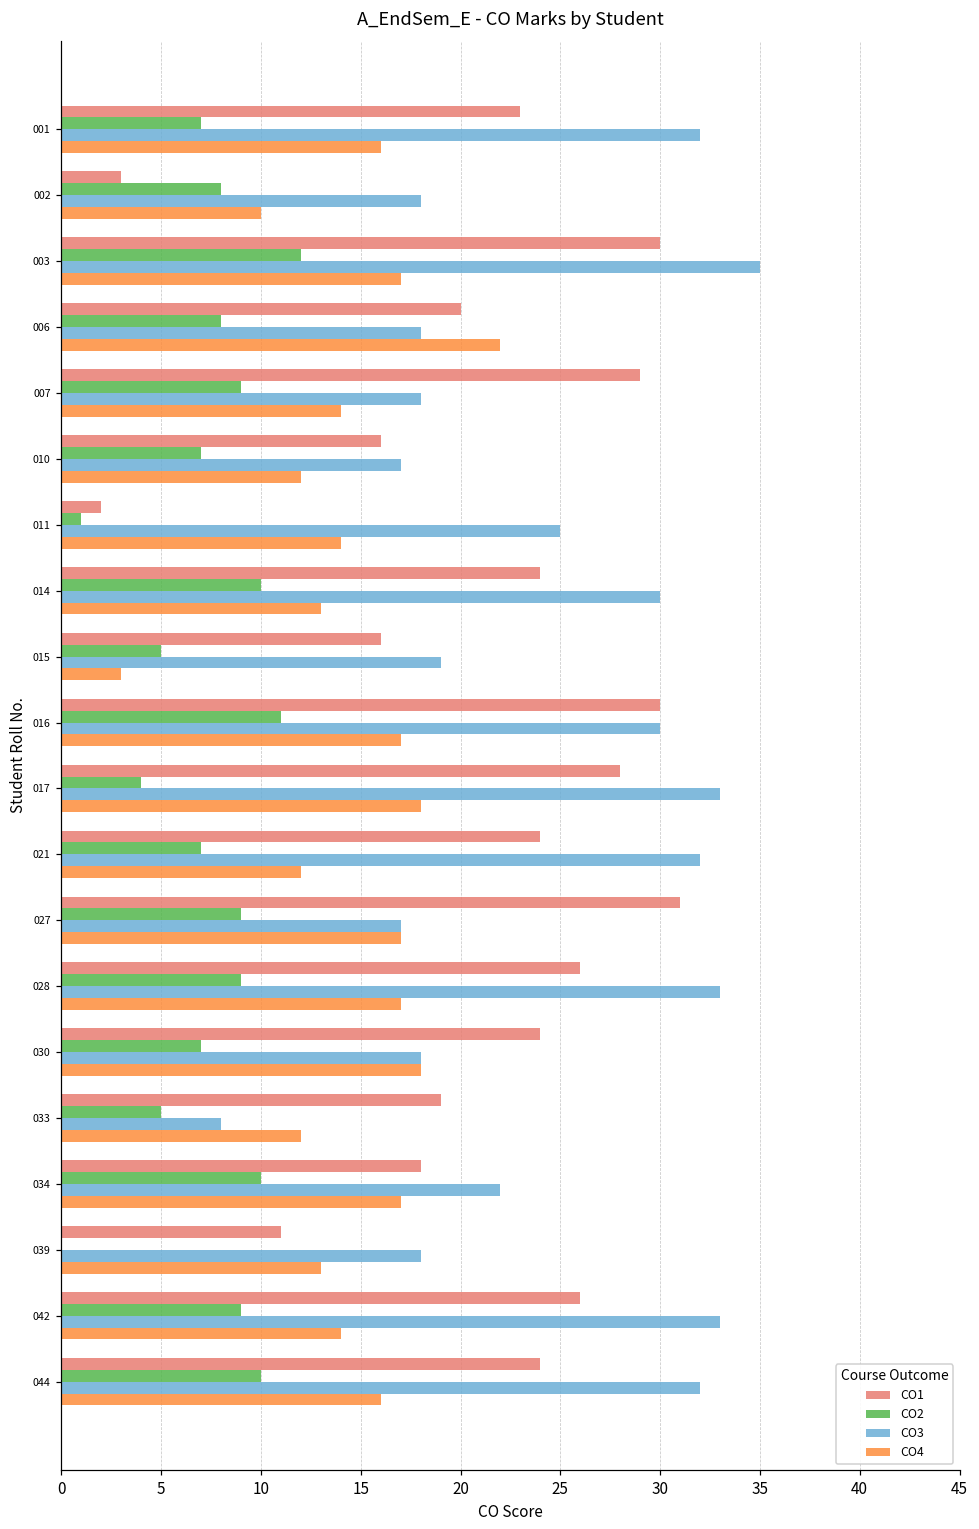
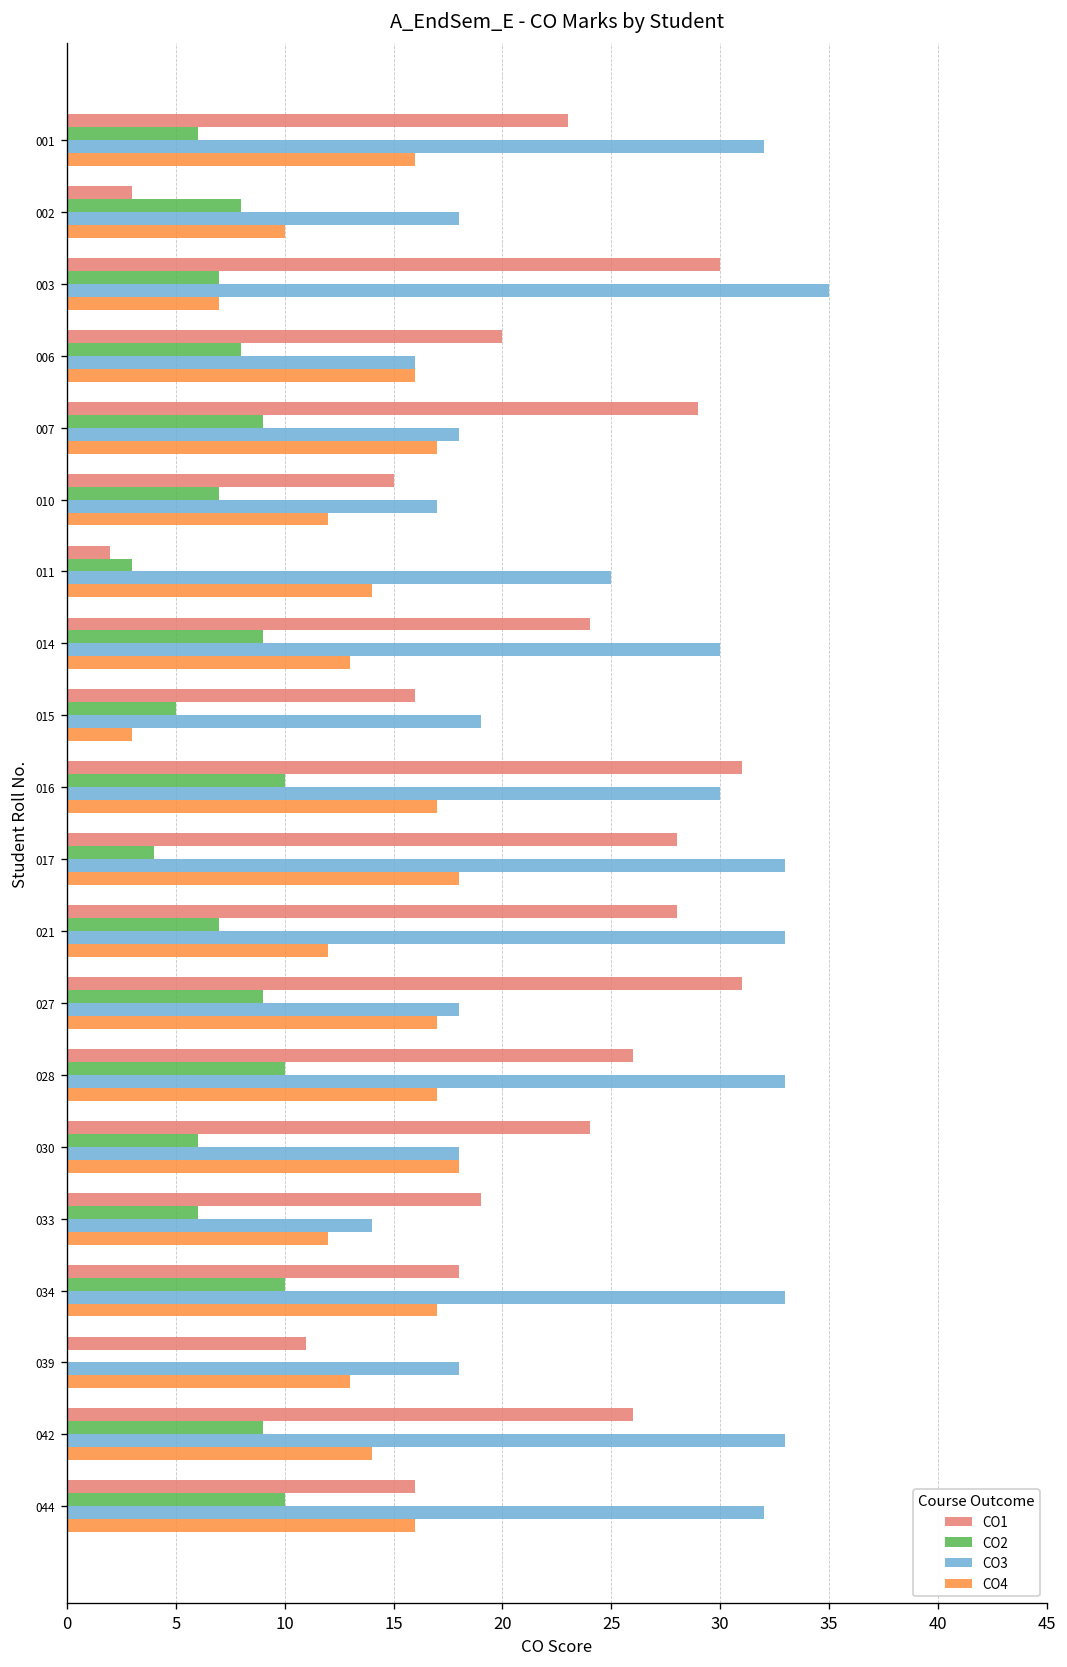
CO2, 001: 7 -> 6
CO2, 003: 12 -> 7
CO4, 003: 17 -> 7
CO3, 006: 18 -> 16
CO4, 006: 22 -> 16
CO4, 007: 14 -> 17
CO1, 010: 16 -> 15
CO2, 011: 1 -> 3
CO2, 014: 10 -> 9
CO1, 016: 30 -> 31
CO2, 016: 11 -> 10
CO1, 021: 24 -> 28
CO3, 021: 32 -> 33
CO3, 027: 17 -> 18
CO2, 028: 9 -> 10
CO2, 030: 7 -> 6
CO2, 033: 5 -> 6
CO3, 033: 8 -> 14
CO3, 034: 22 -> 33
CO1, 044: 24 -> 16
